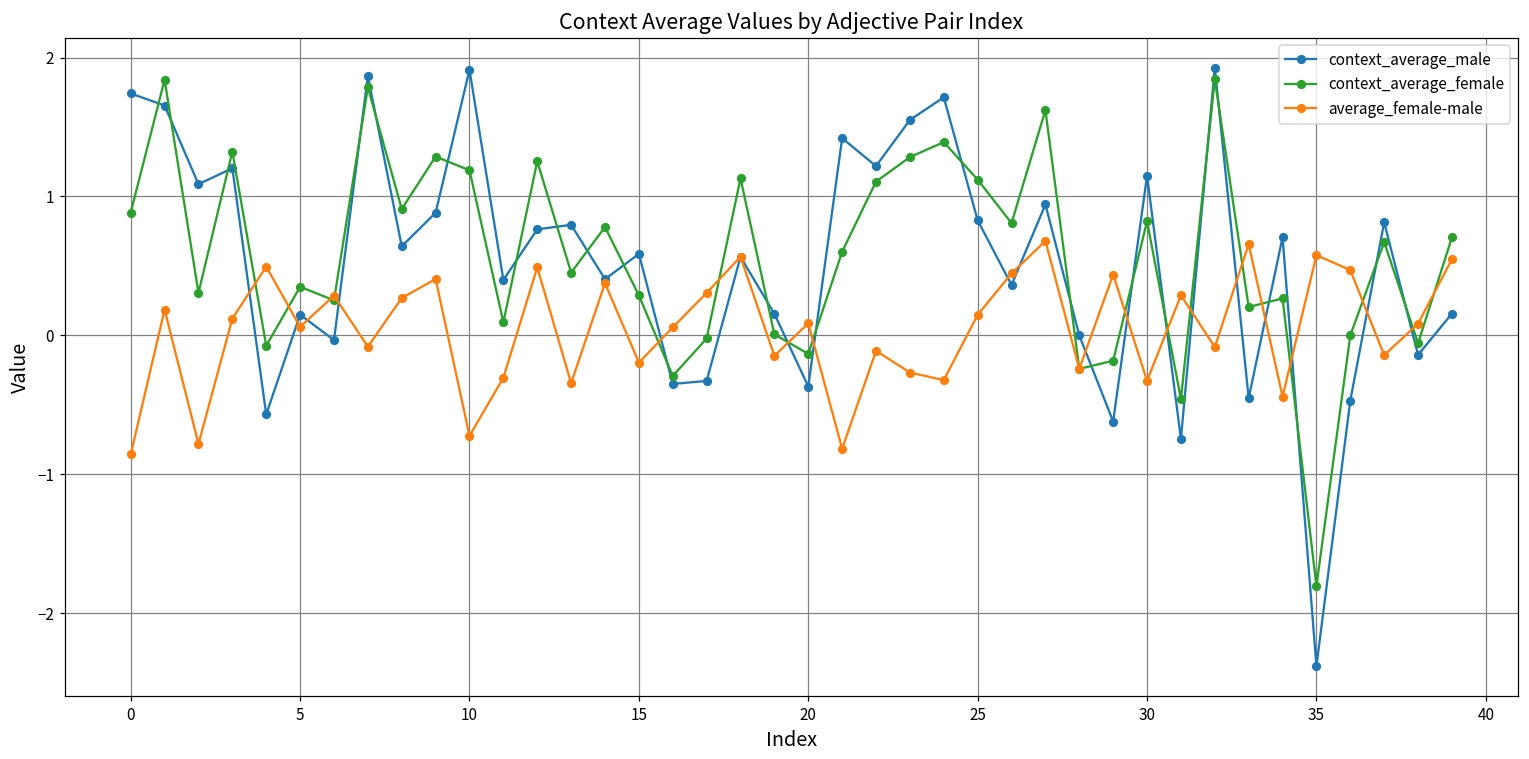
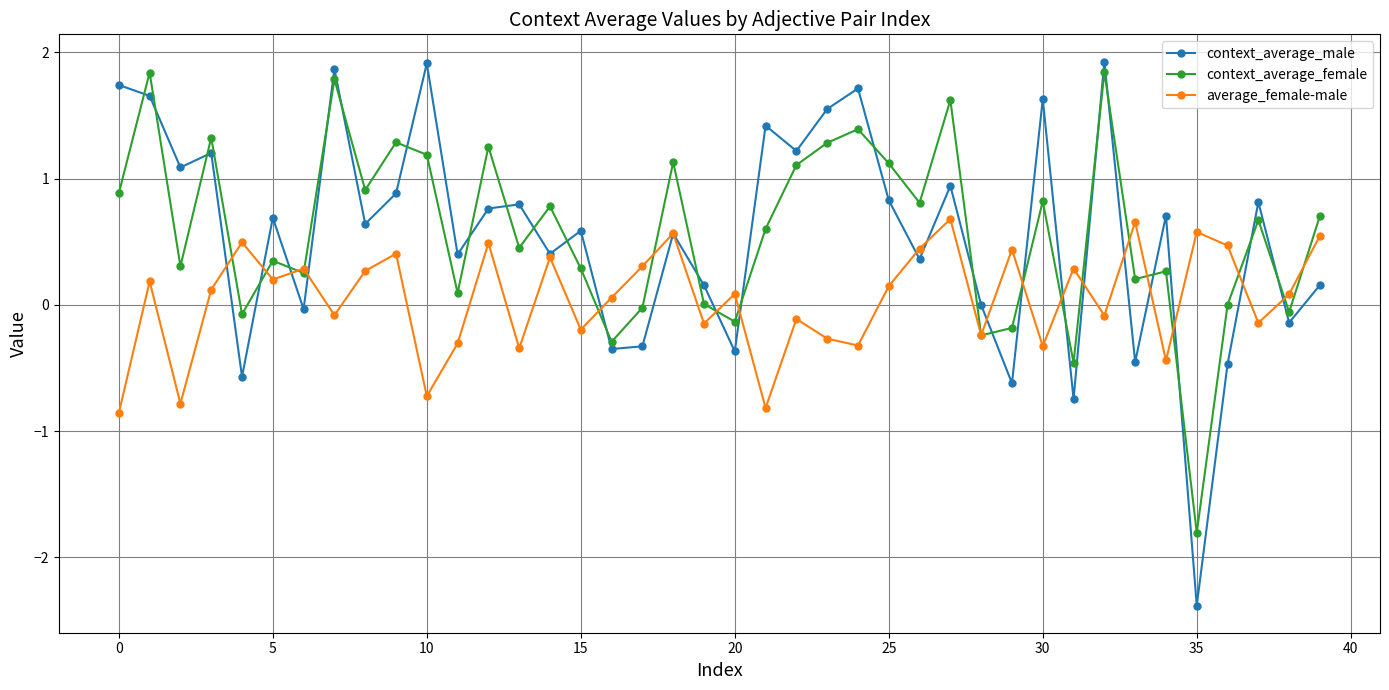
context_average_male, 5: 0.15 -> 0.69
average_female-male, 5: 0.06 -> 0.20
context_average_male, 30: 1.15 -> 1.63
